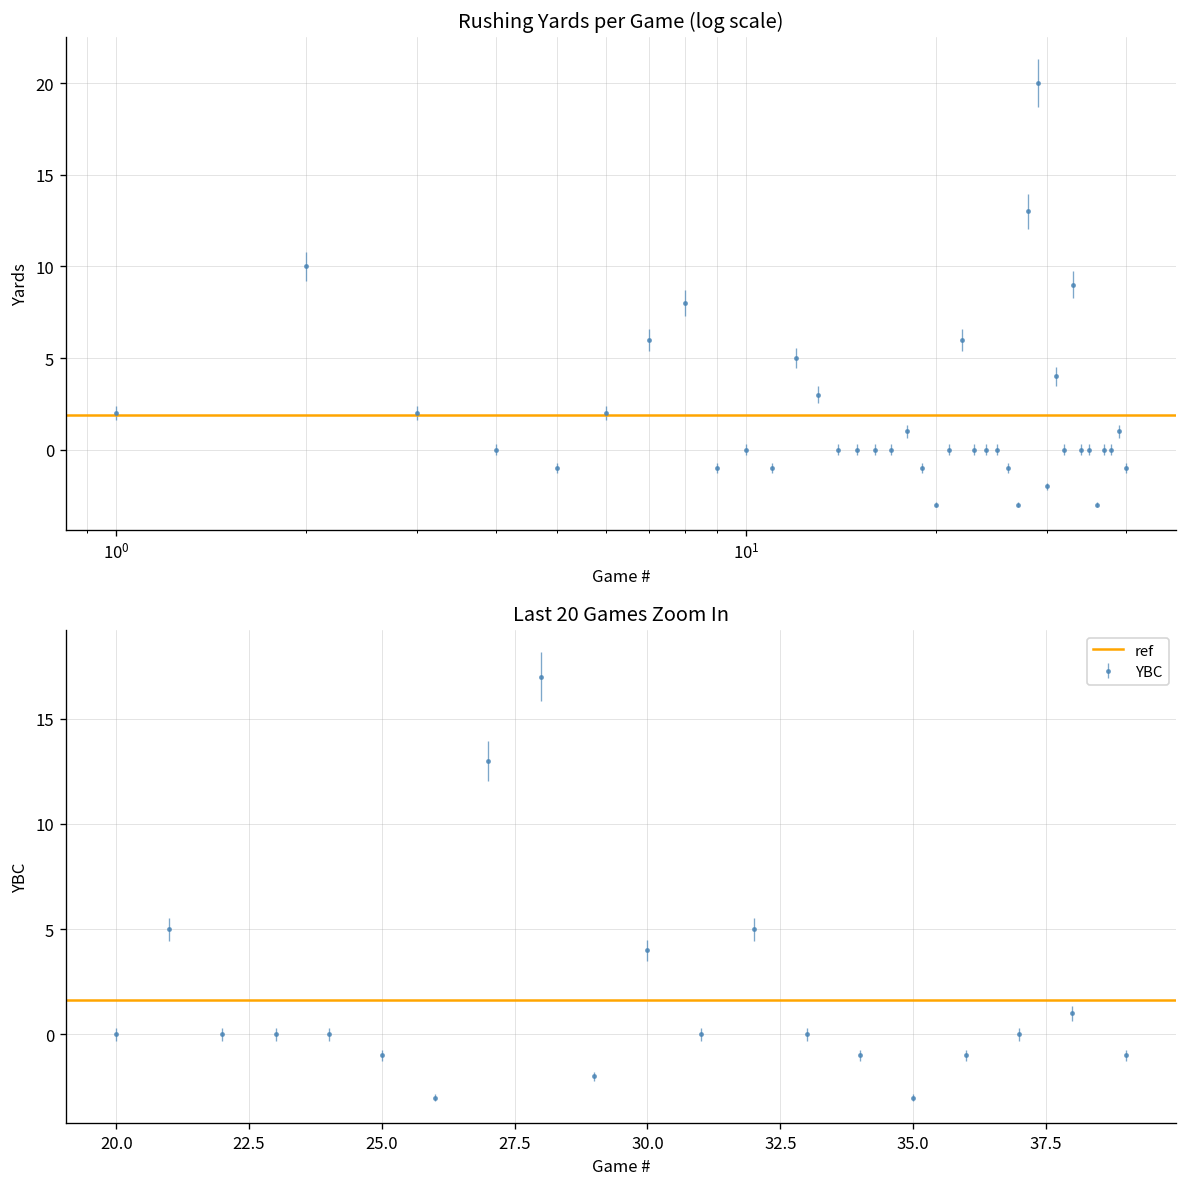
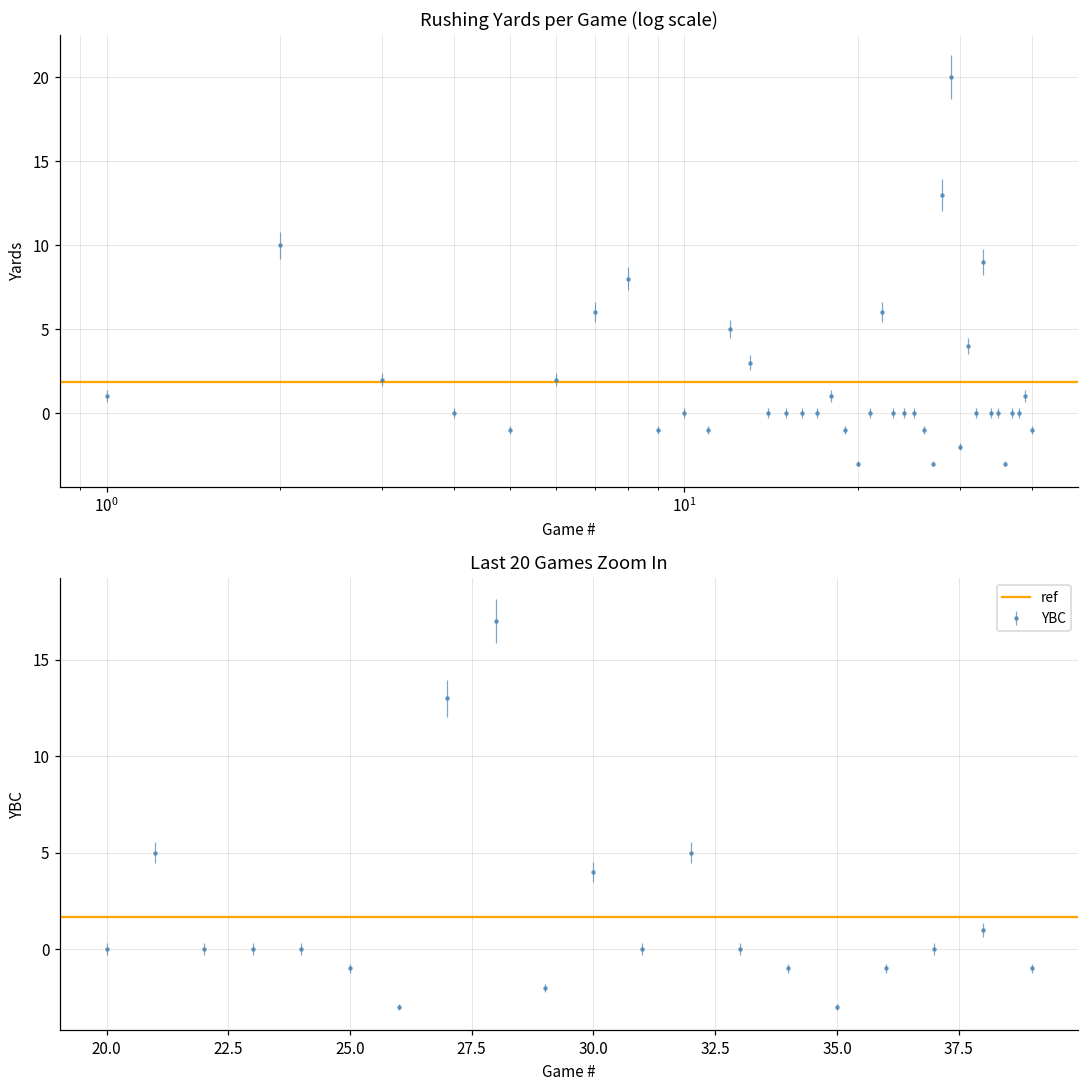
Rushing Yards per Game (log scale), 10^0: 2 -> 1
